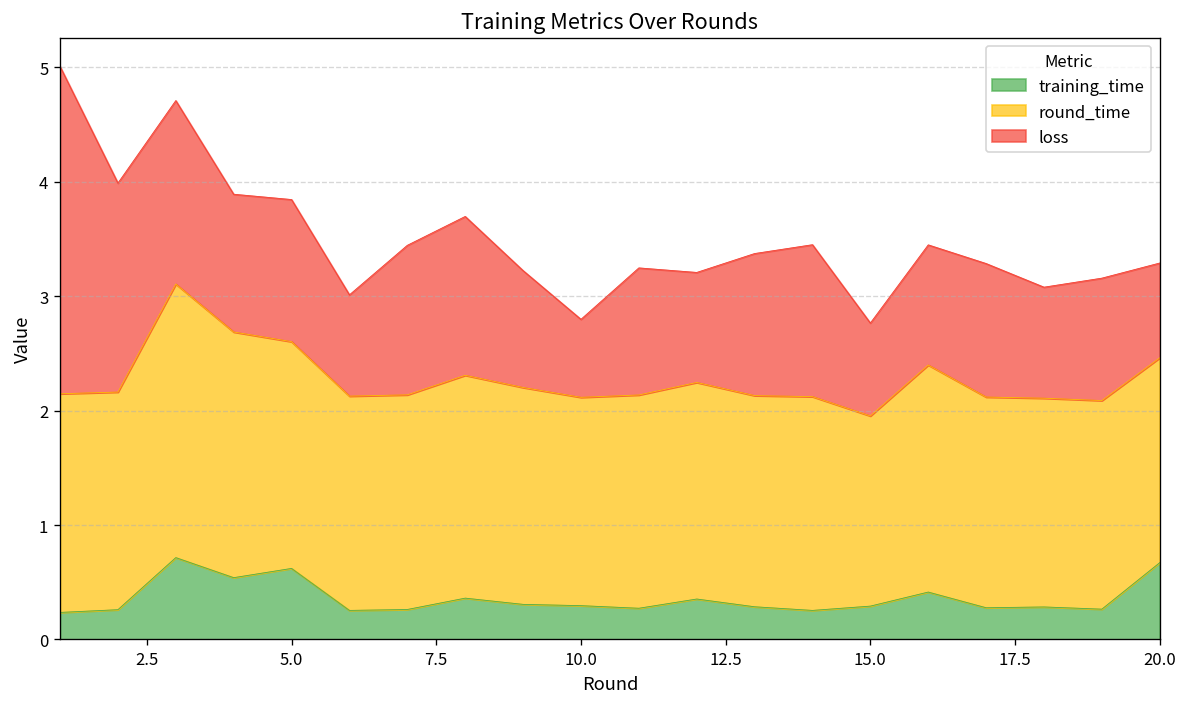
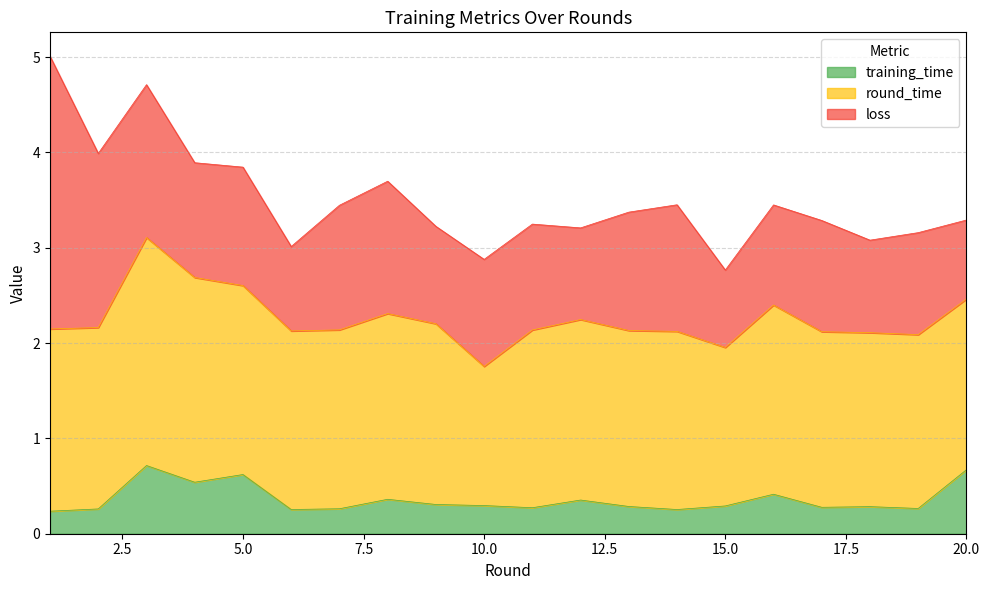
round_time, 10.0: 1.8 -> 1.5
loss, 10.0: 0.7 -> 1.1
